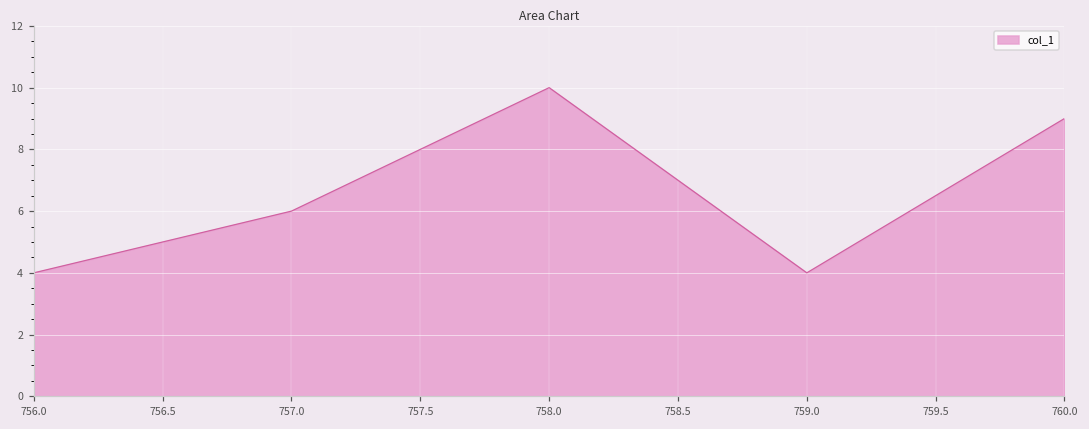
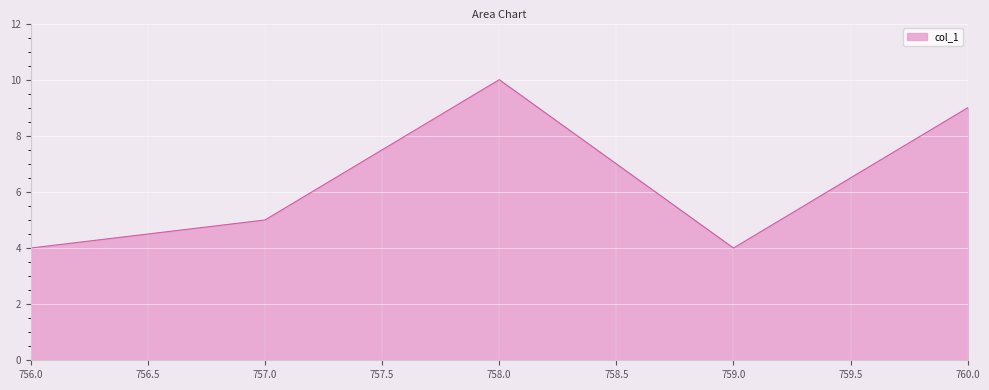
757.0: 6 -> 5
